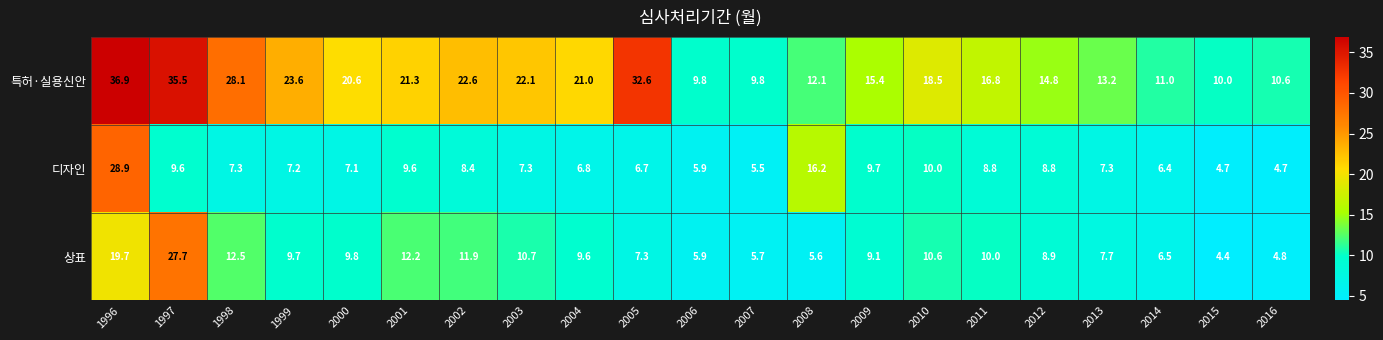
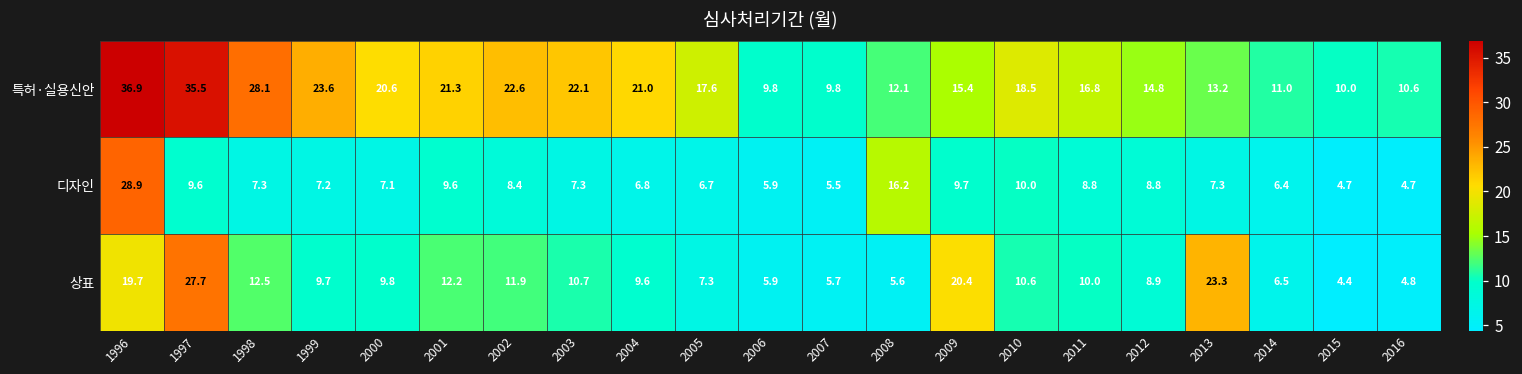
특허·실용신안, 2005: 32.6 -> 17.6
상표, 2009: 9.1 -> 20.4
상표, 2013: 7.7 -> 23.3
